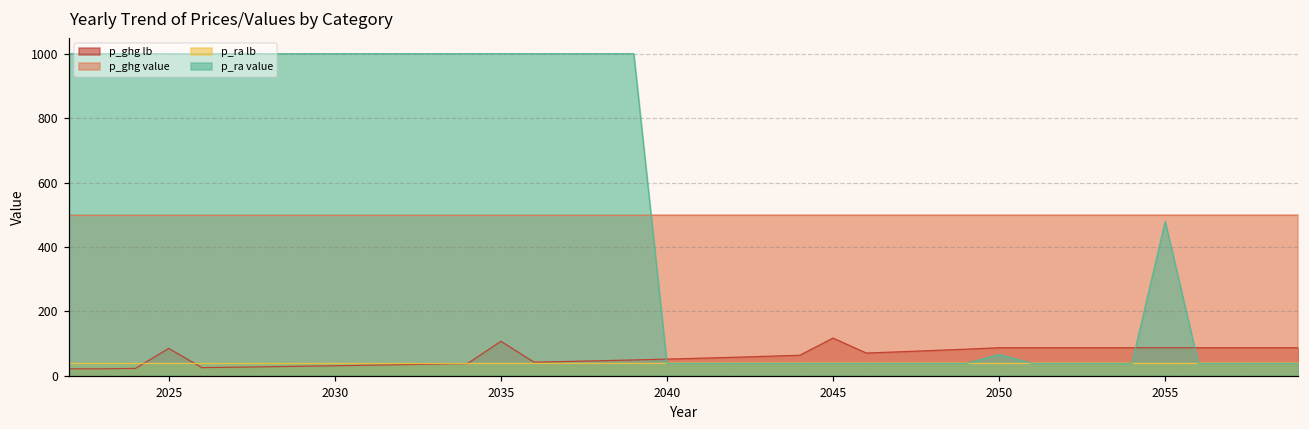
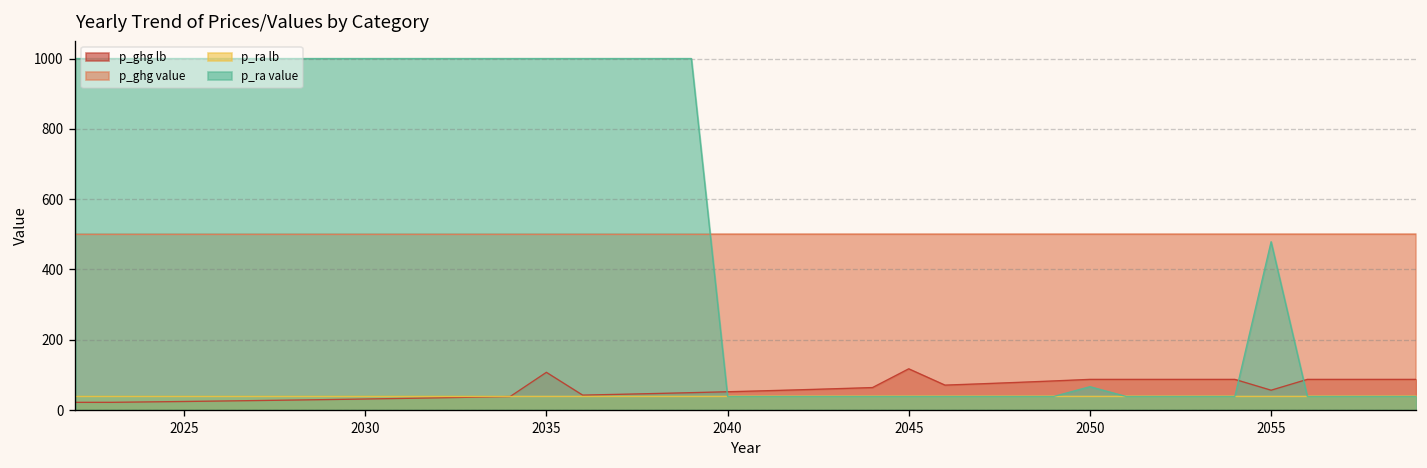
p_ghg lb, 2025: 90 -> 20
p_ghg lb, 2055: 90 -> 60
